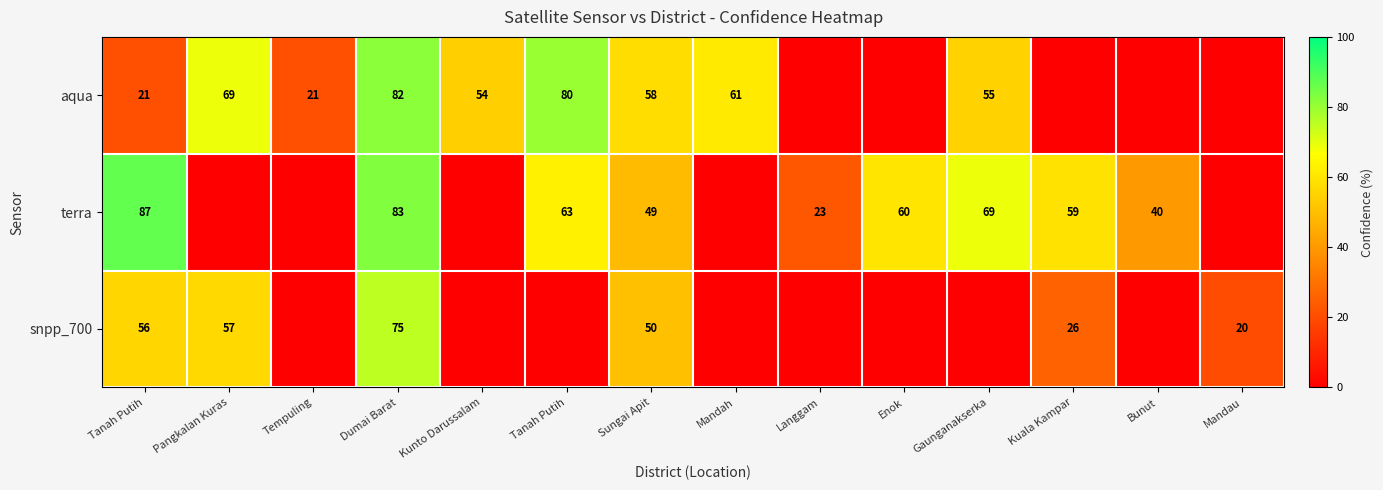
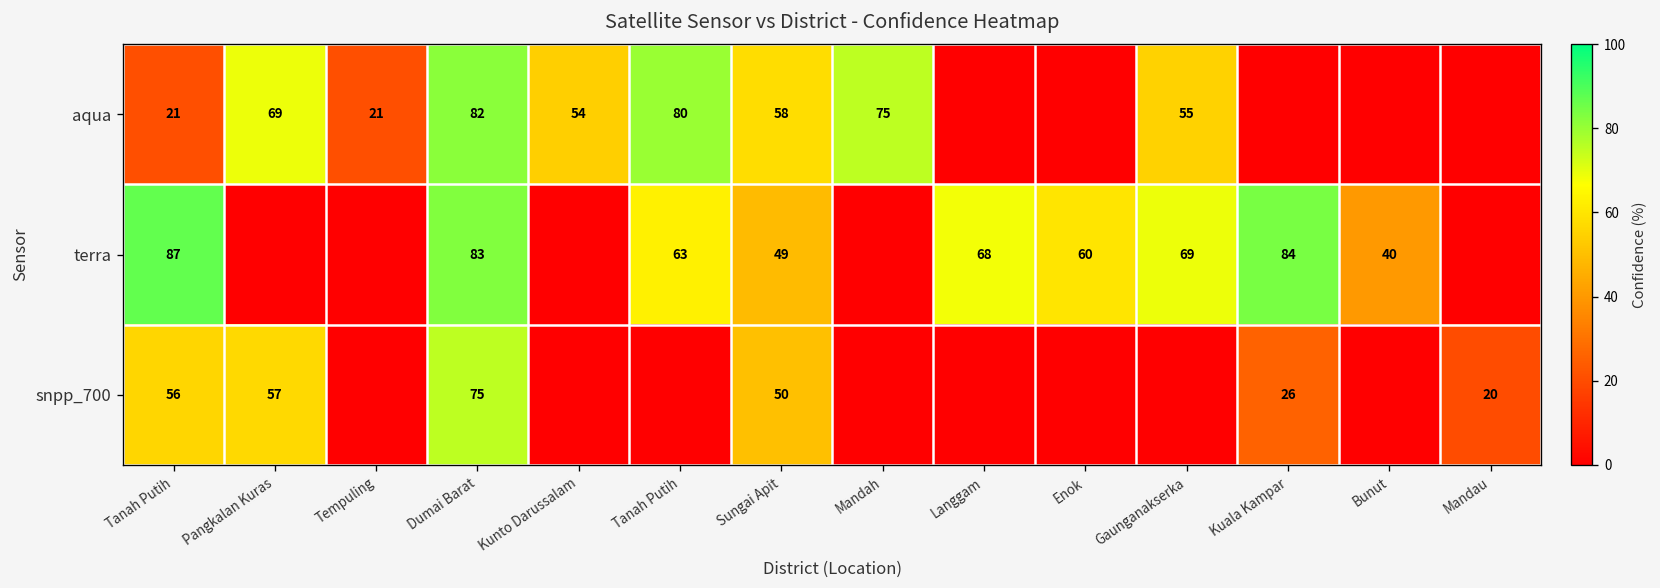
aqua, Mandah: 61 -> 75
terra, Langgam: 23 -> 68
terra, Kuala Kampar: 59 -> 84
